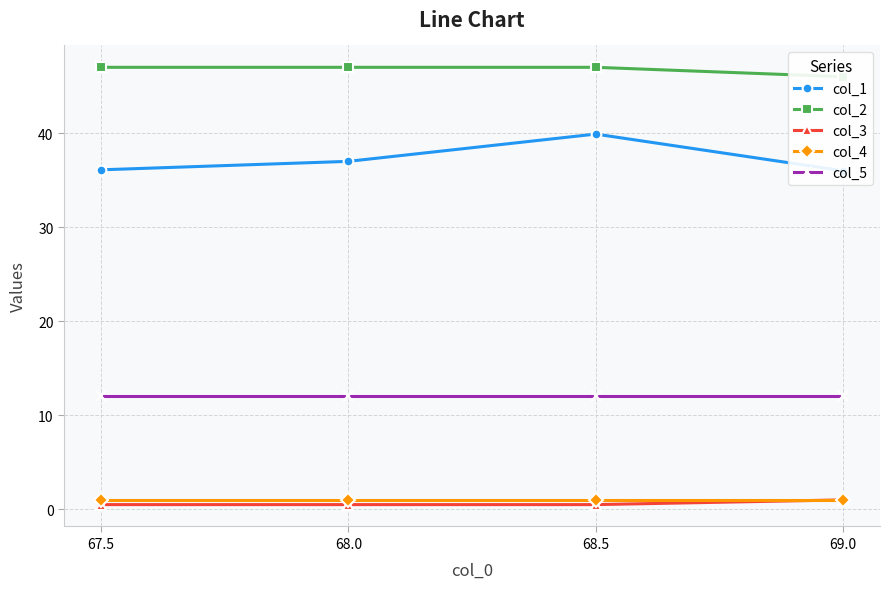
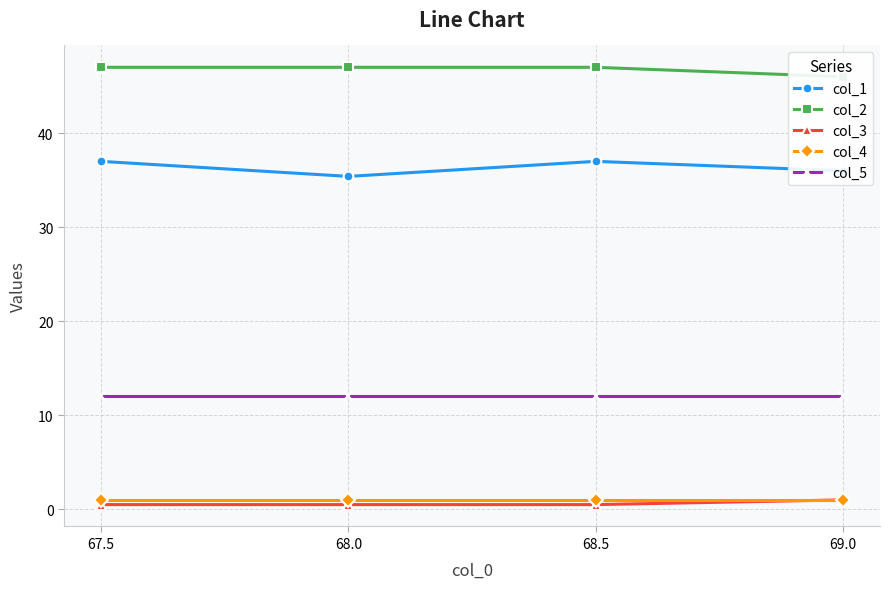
col_1, 67.5: 36 -> 37
col_1, 68.0: 37 -> 35
col_1, 68.5: 40 -> 37
